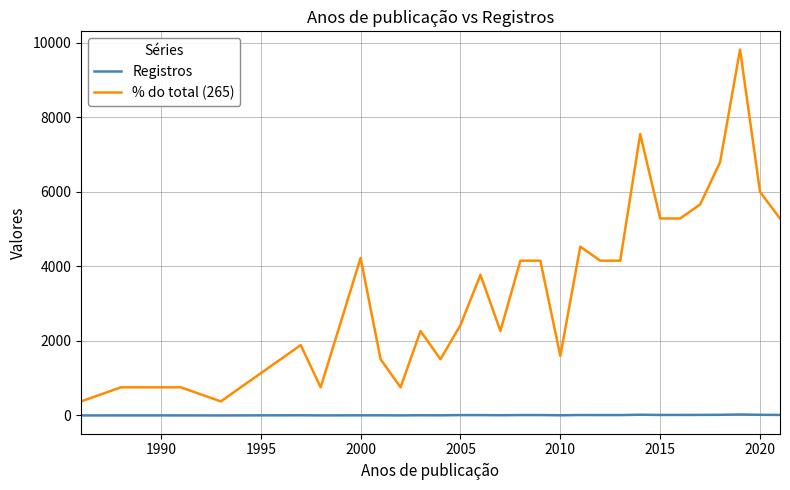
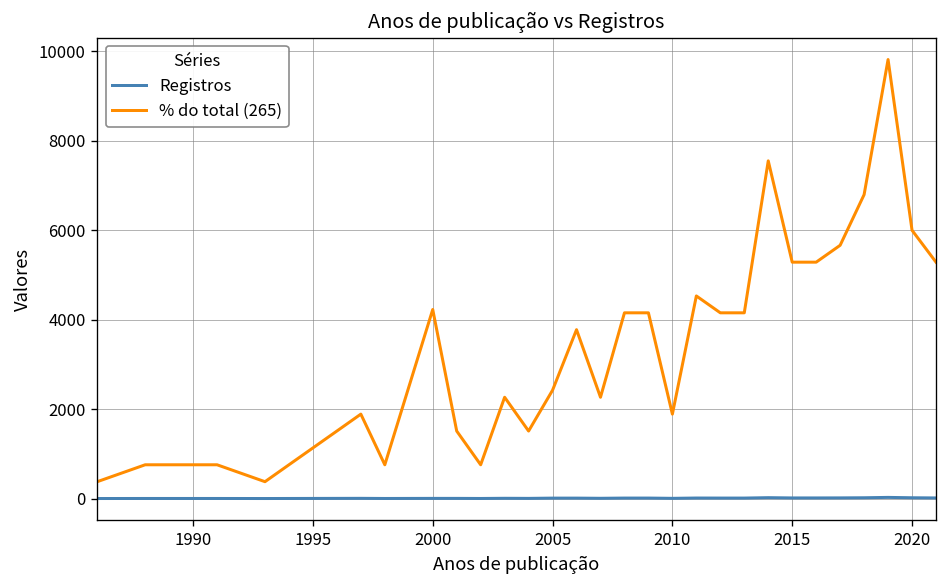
% do total (265), 2010: 1600 -> 1900
